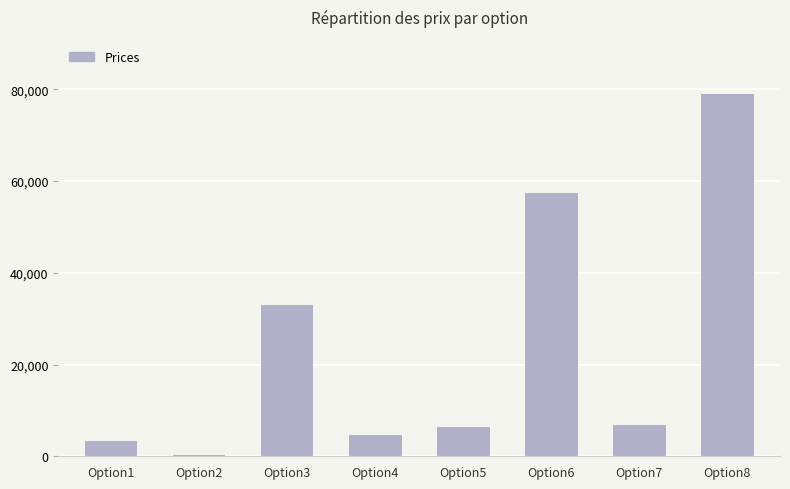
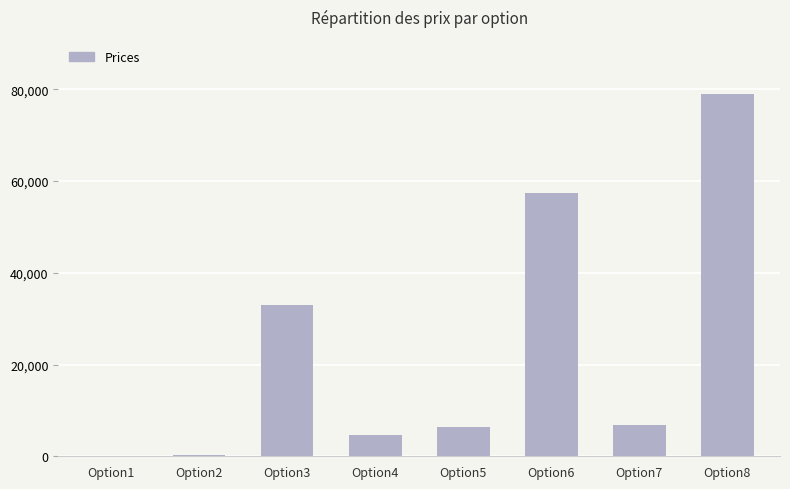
Option1: 3,000 -> 0
